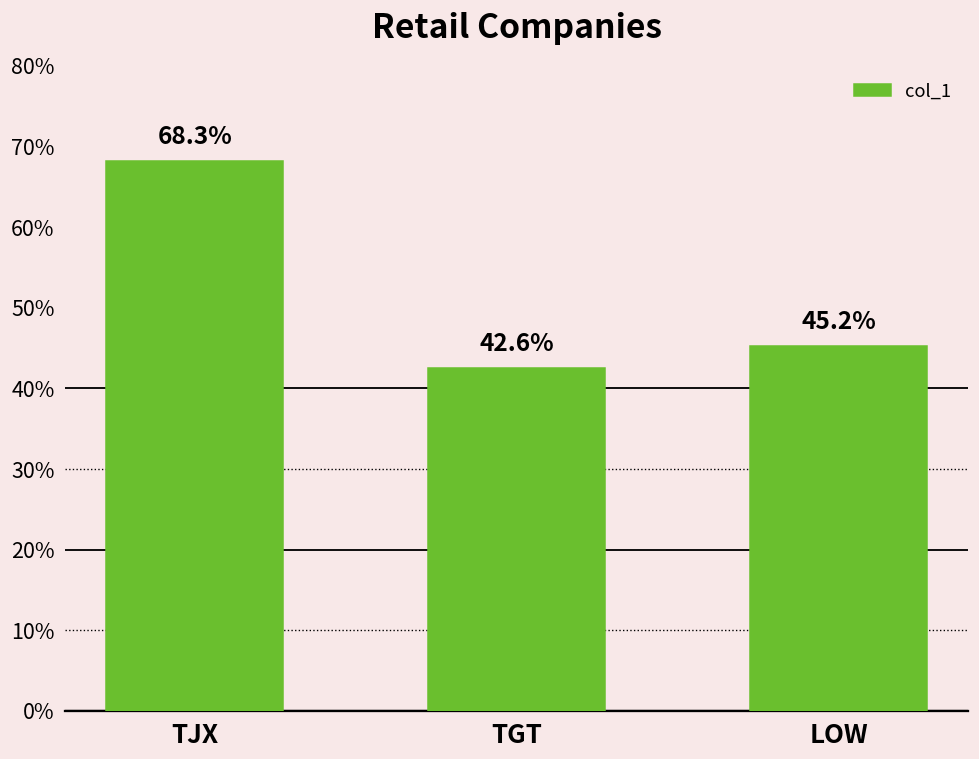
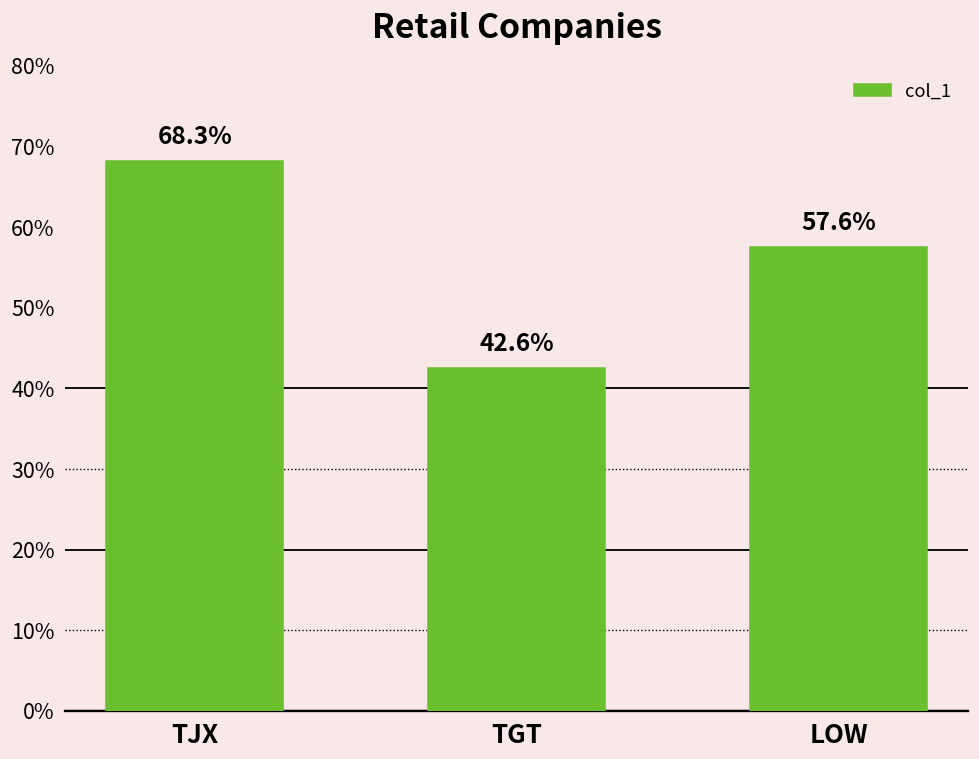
LOW: 45.2% -> 57.6%
